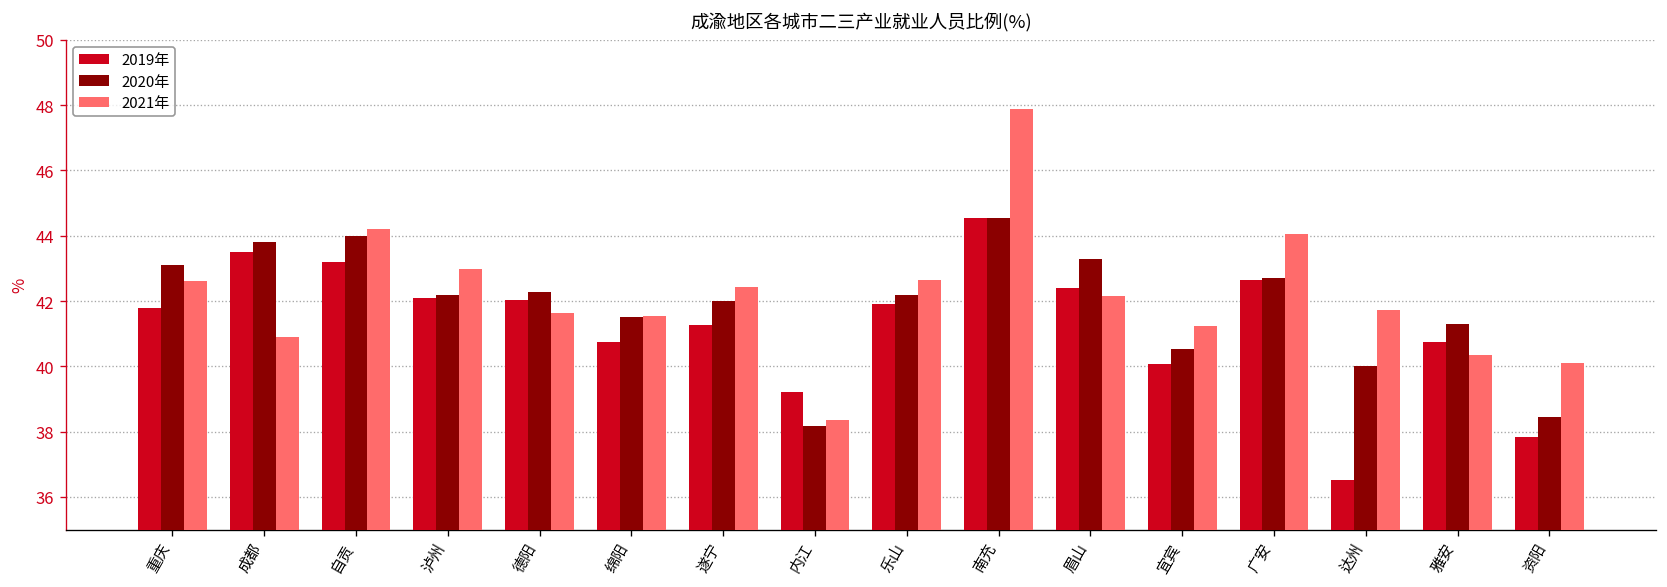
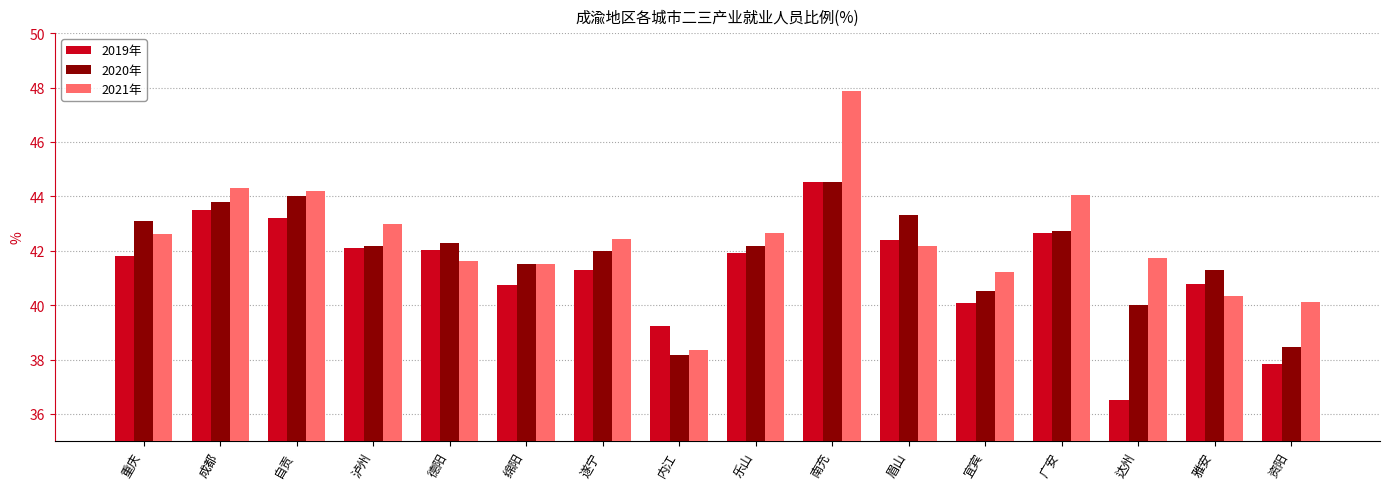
2021年, 成都: 40.9 -> 44.3
